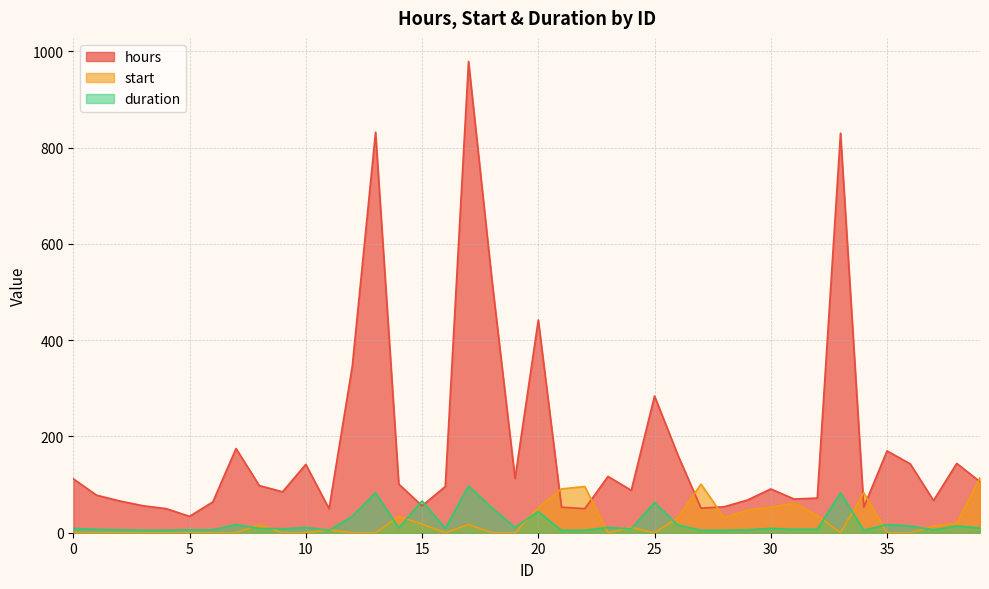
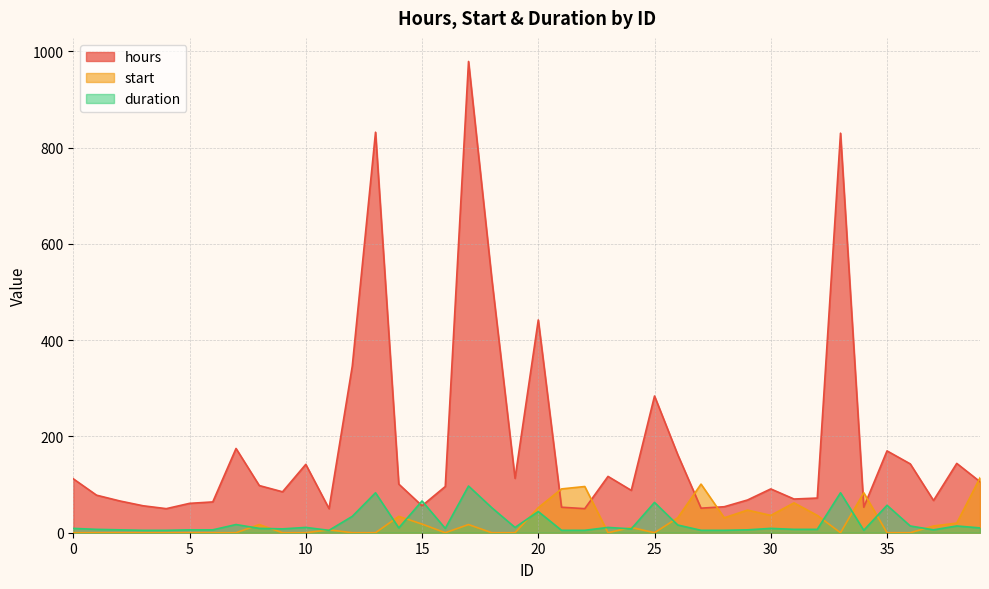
hours, 5: 30 -> 60
start, 30: 50 -> 40
duration, 35: 20 -> 60
